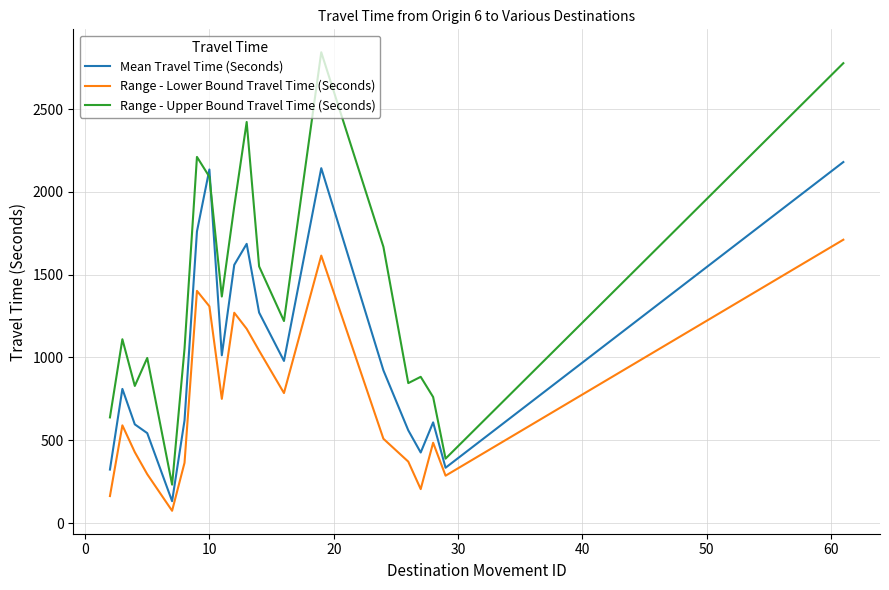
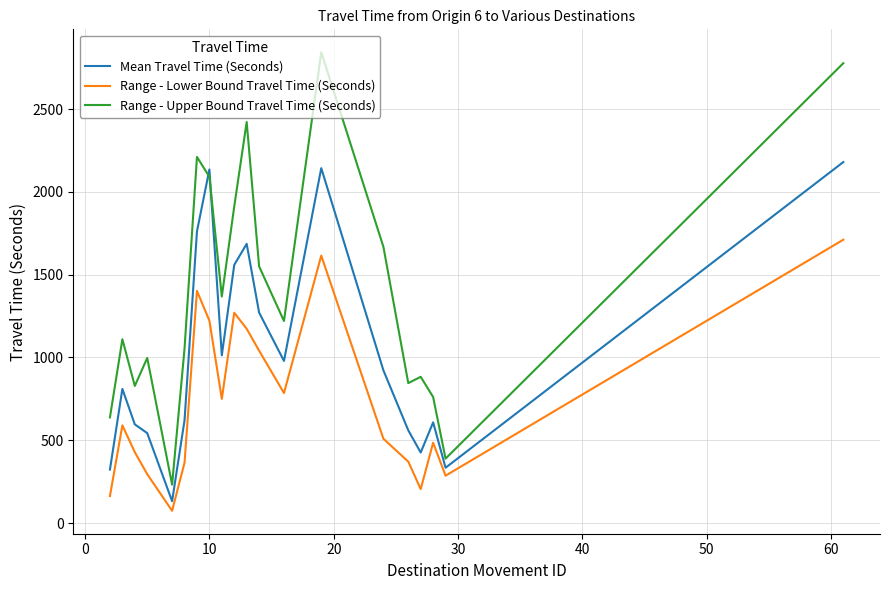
Range - Lower Bound Travel Time (Seconds), 10: 1310 -> 1220
